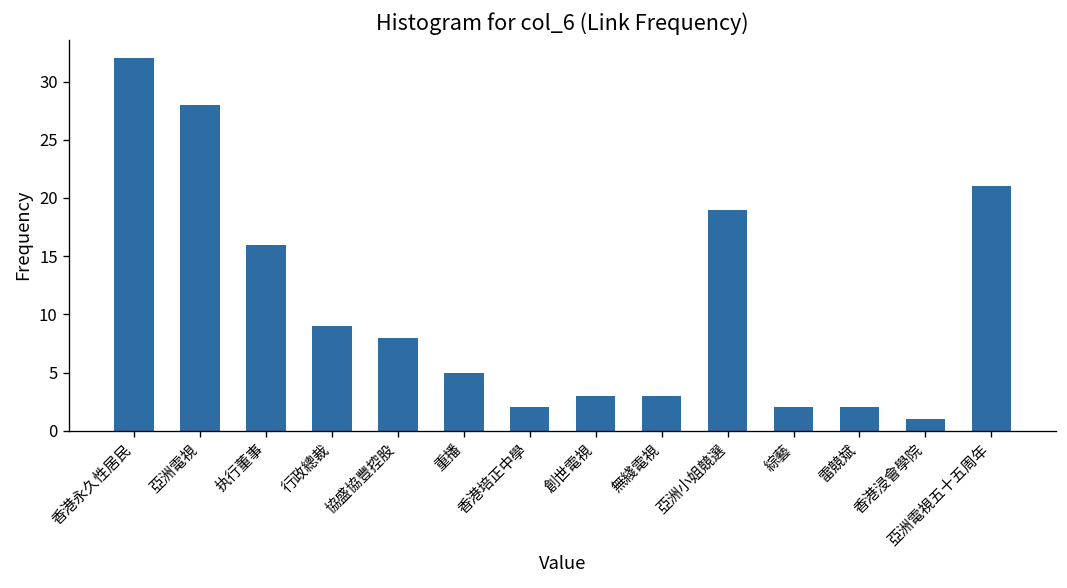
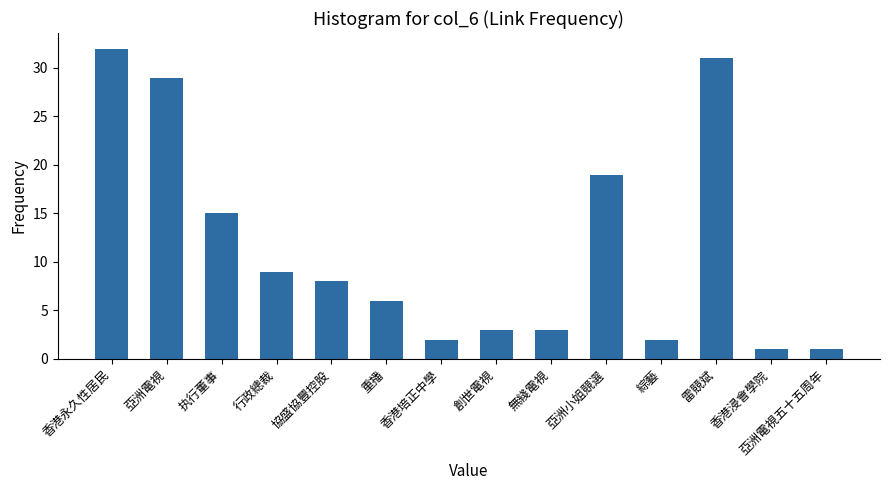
亞洲電視: 28 -> 29
执行董事: 16 -> 15
重播: 5 -> 6
雷競斌: 2 -> 31
亞洲電視五十五周年: 21 -> 1
